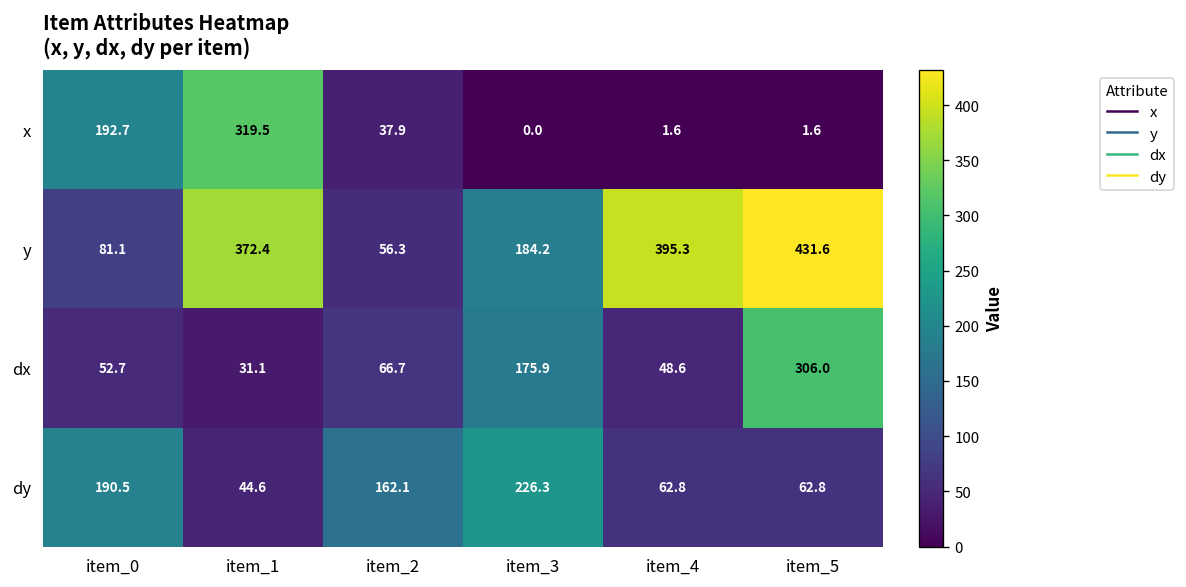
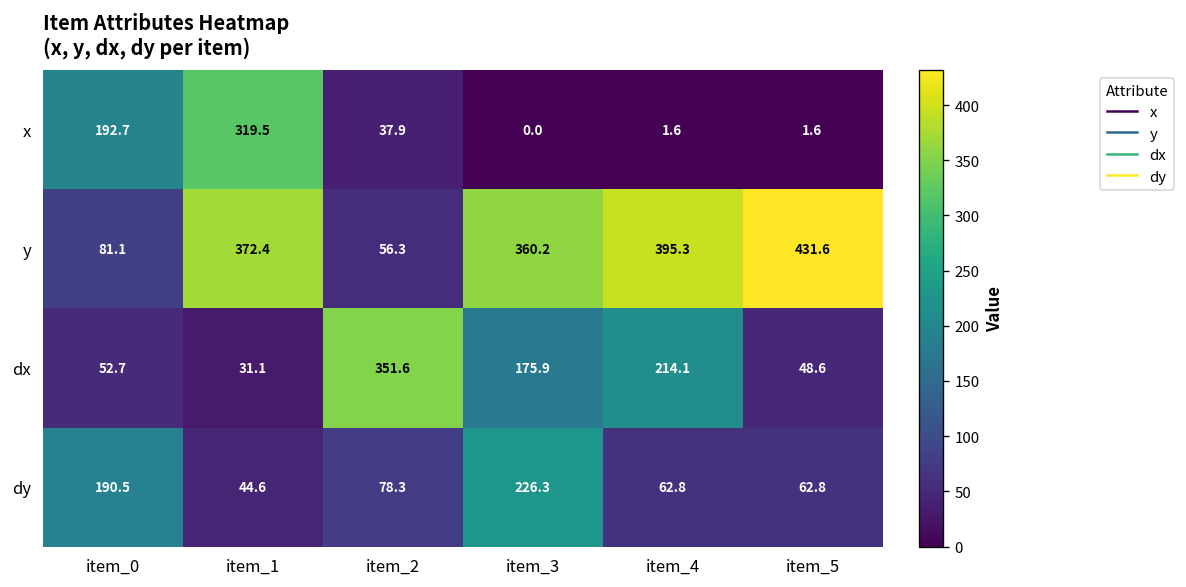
y, item_3: 184.2 -> 360.2
dx, item_2: 66.7 -> 351.6
dx, item_4: 48.6 -> 214.1
dx, item_5: 306.0 -> 48.6
dy, item_2: 162.1 -> 78.3
